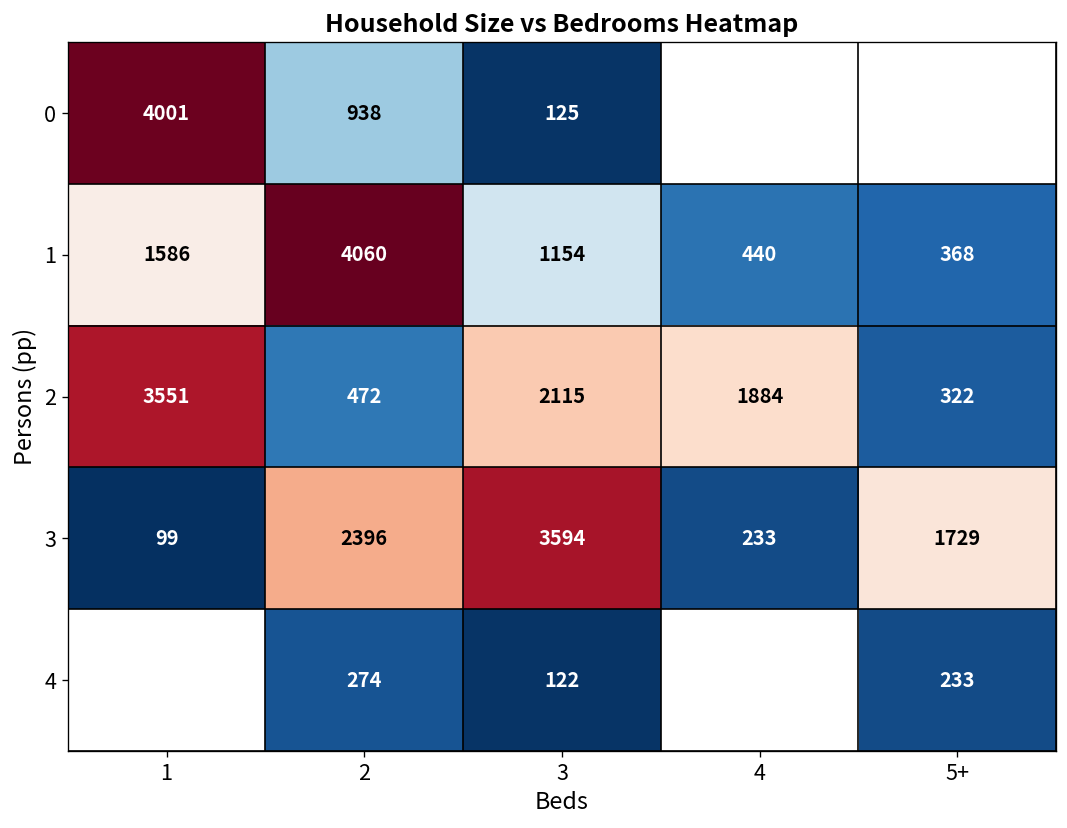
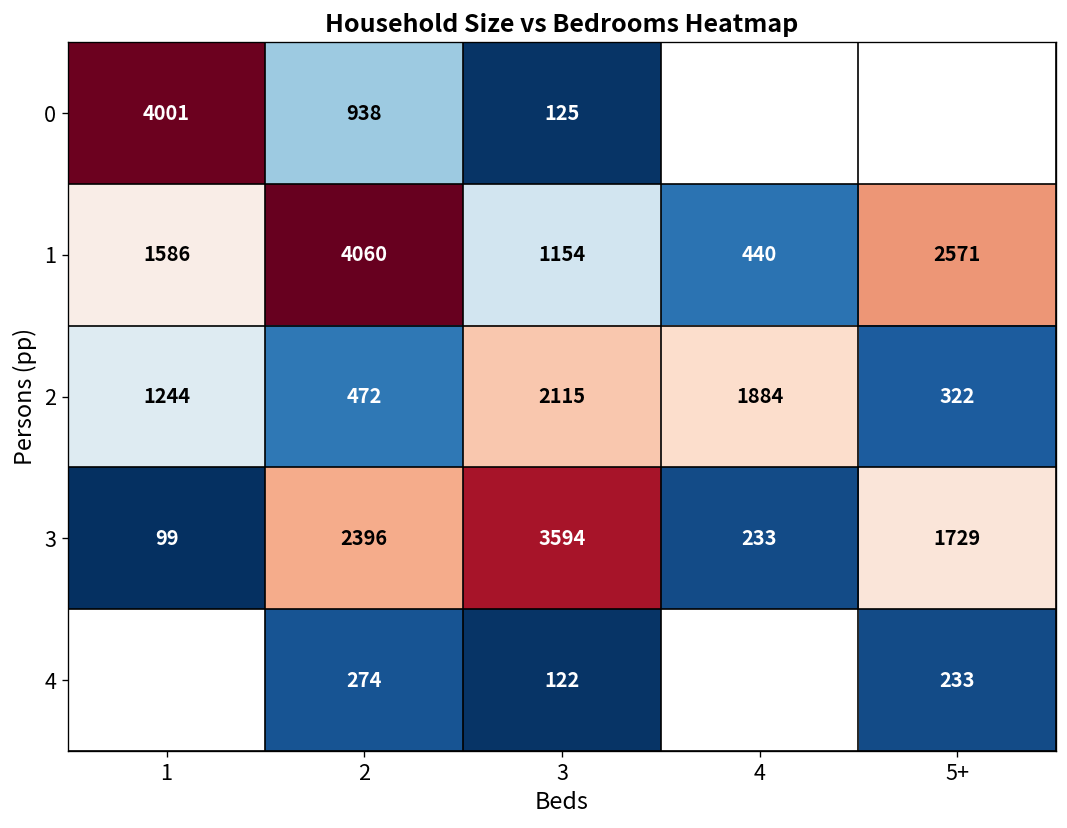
1, 5+: 368 -> 2571
2, 1: 3551 -> 1244
